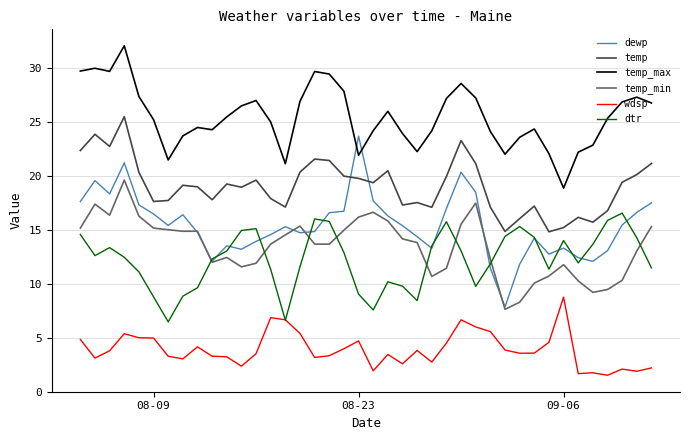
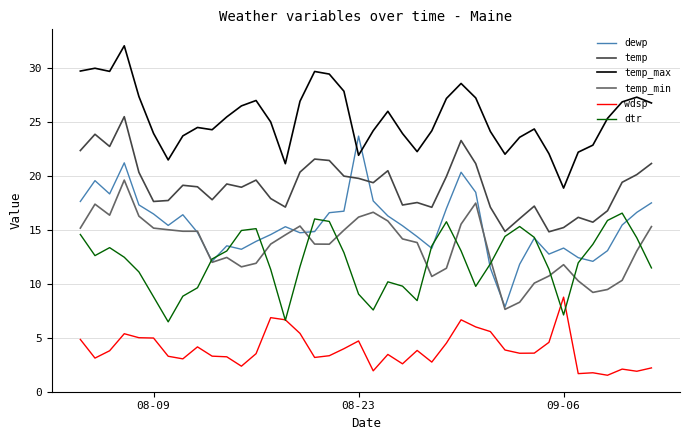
temp_max, 08-09: 25.2 -> 23.9
dtr, 09-06: 14.0 -> 7.1
